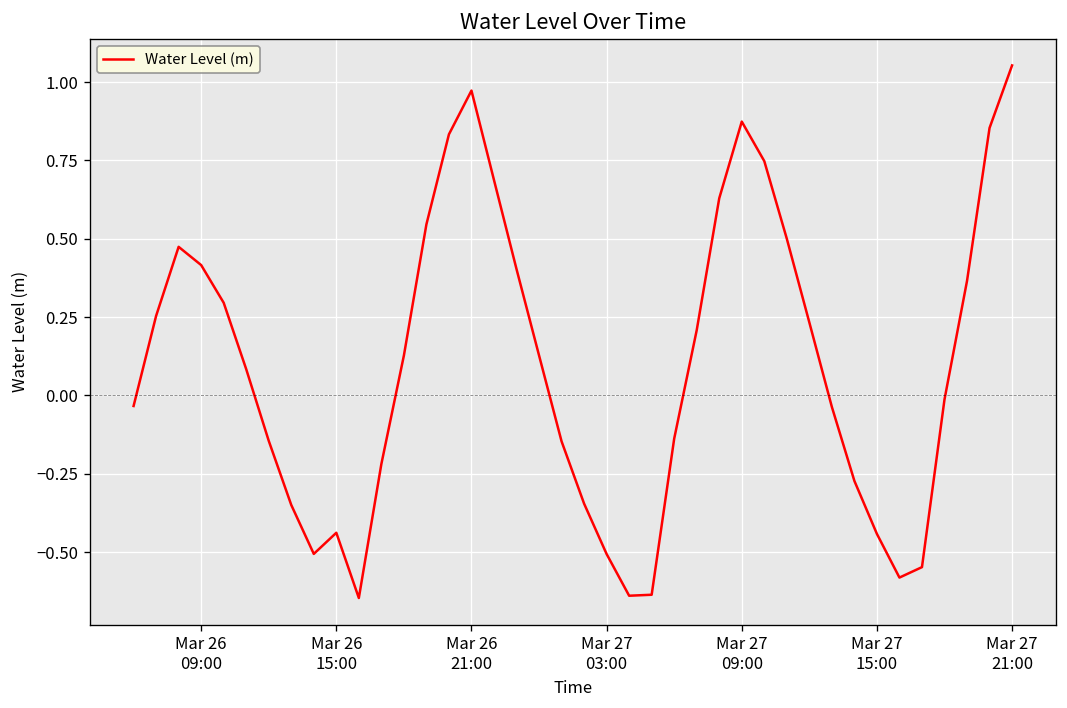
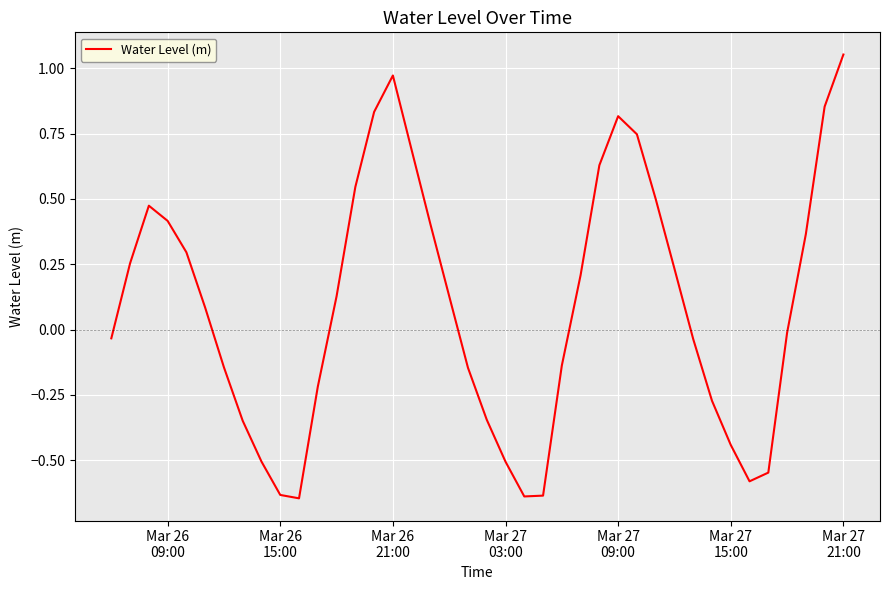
Mar 26 15:00: -0.44 -> -0.63
Mar 27 09:00: 0.87 -> 0.82
